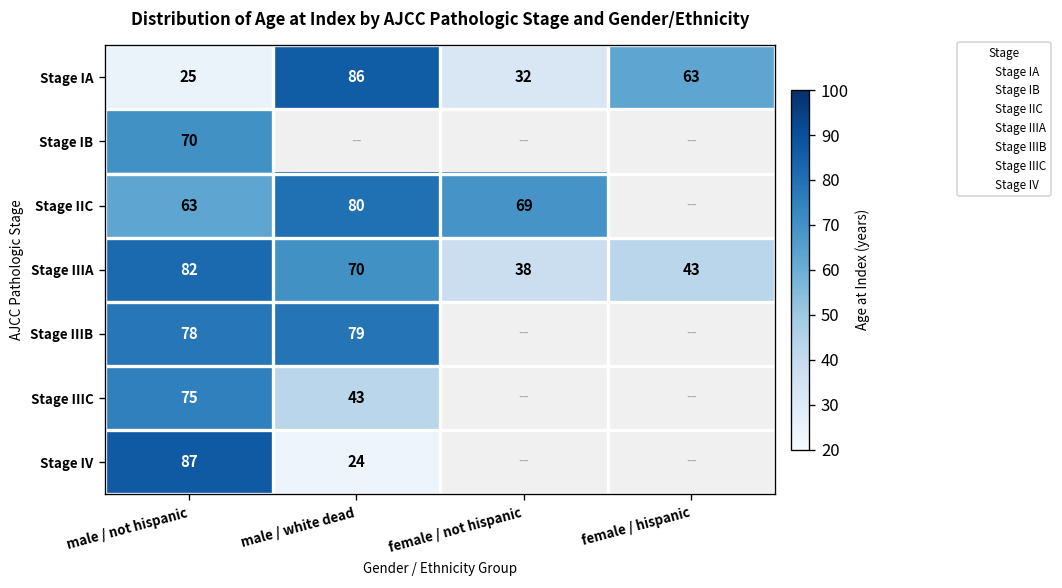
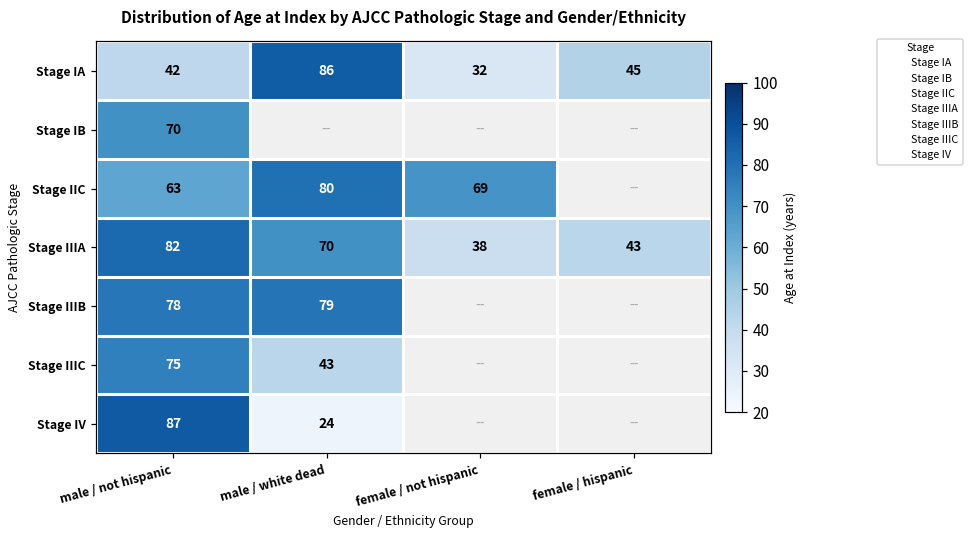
Stage IA, male / not hispanic: 25 -> 42
Stage IA, female / hispanic: 63 -> 45
